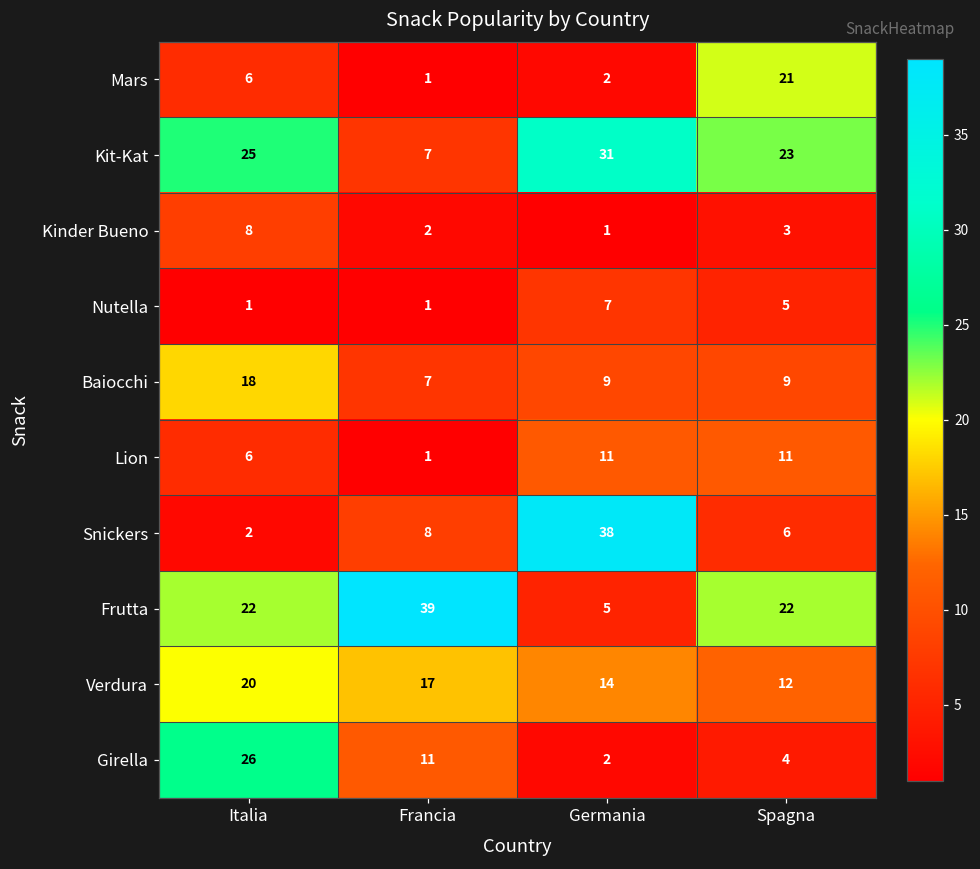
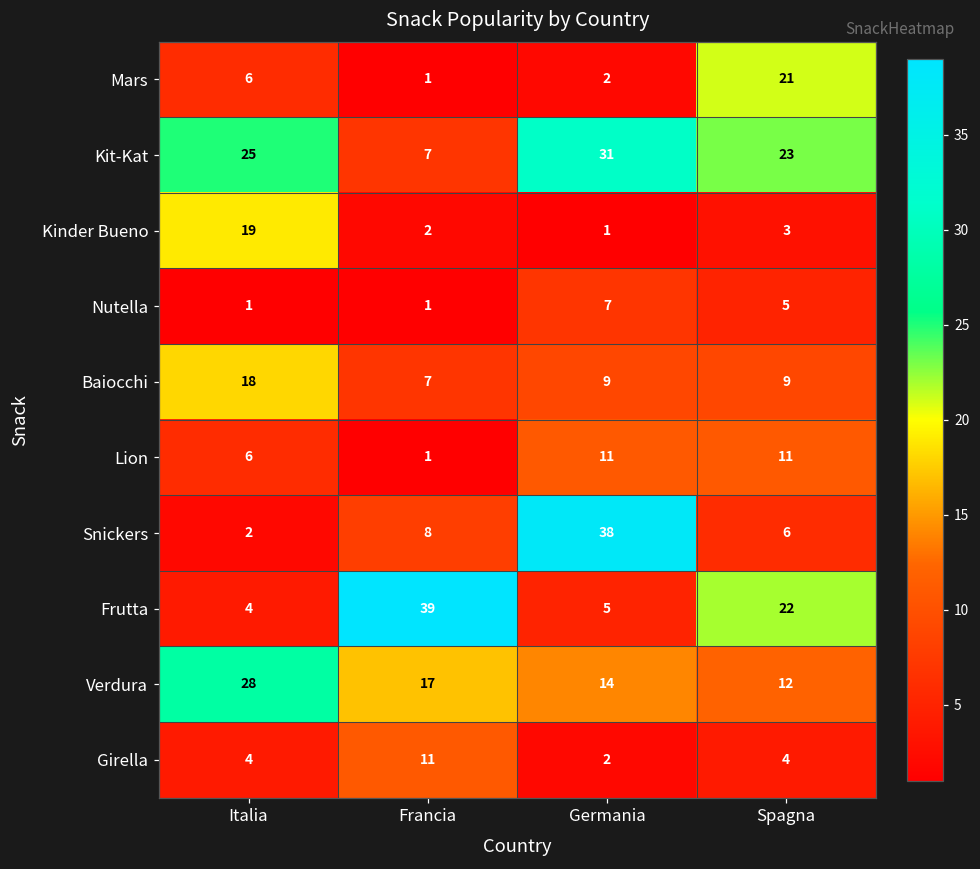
Kinder Bueno, Italia: 8 -> 19
Frutta, Italia: 22 -> 4
Verdura, Italia: 20 -> 28
Girella, Italia: 26 -> 4
